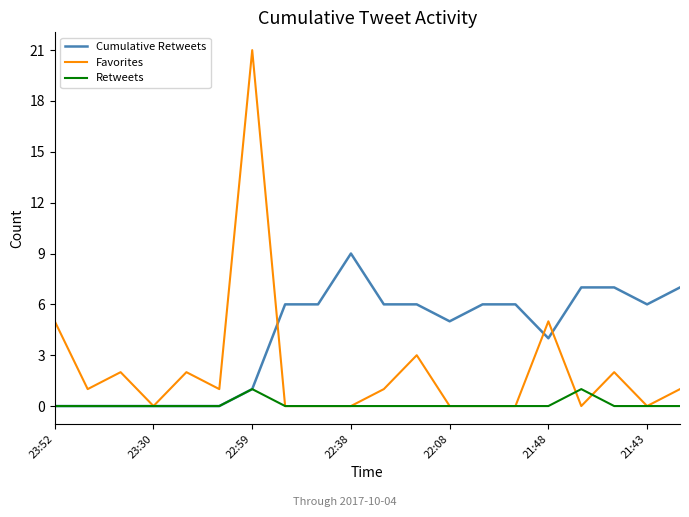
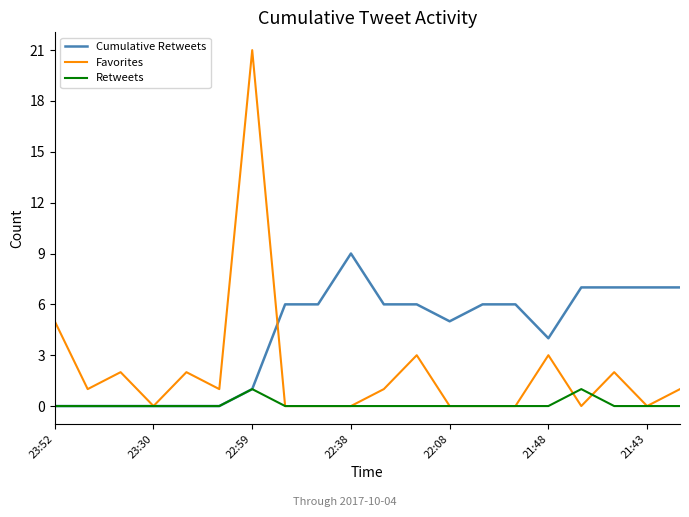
Favorites, 21:48: 5 -> 3
Cumulative Retweets, 21:43: 6 -> 7
